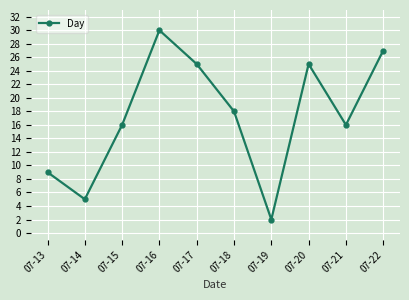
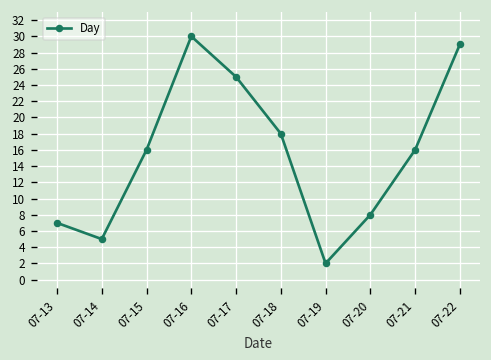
07-13: 9 -> 7
07-20: 25 -> 8
07-22: 27 -> 29
